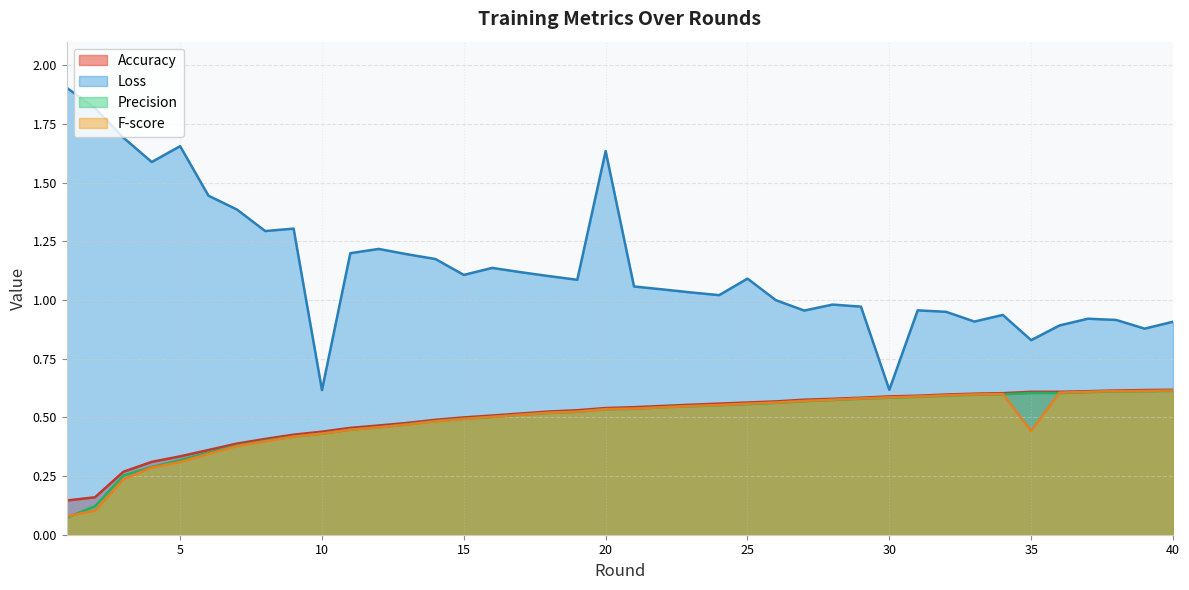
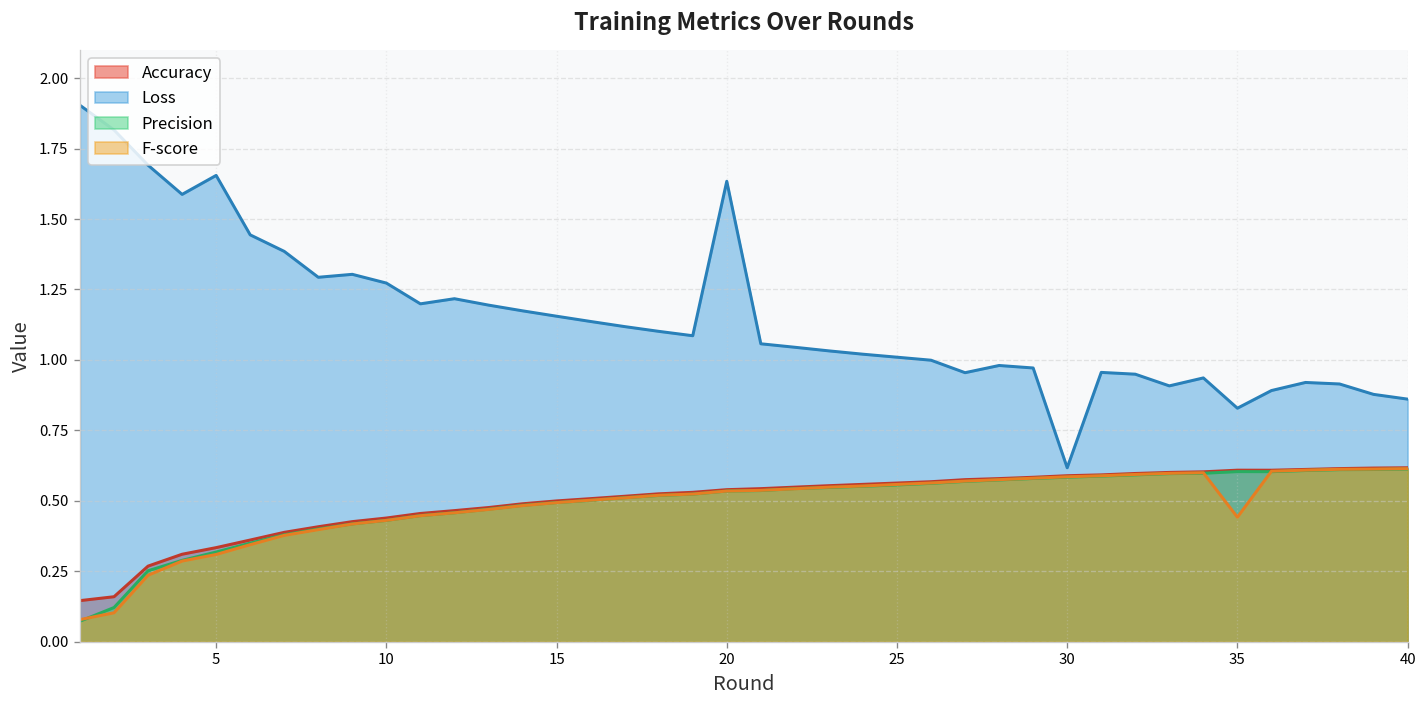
Loss, 10: 0.62 -> 1.27
Loss, 15: 1.11 -> 1.16
Loss, 25: 1.09 -> 1.01
Loss, 40: 0.91 -> 0.86
